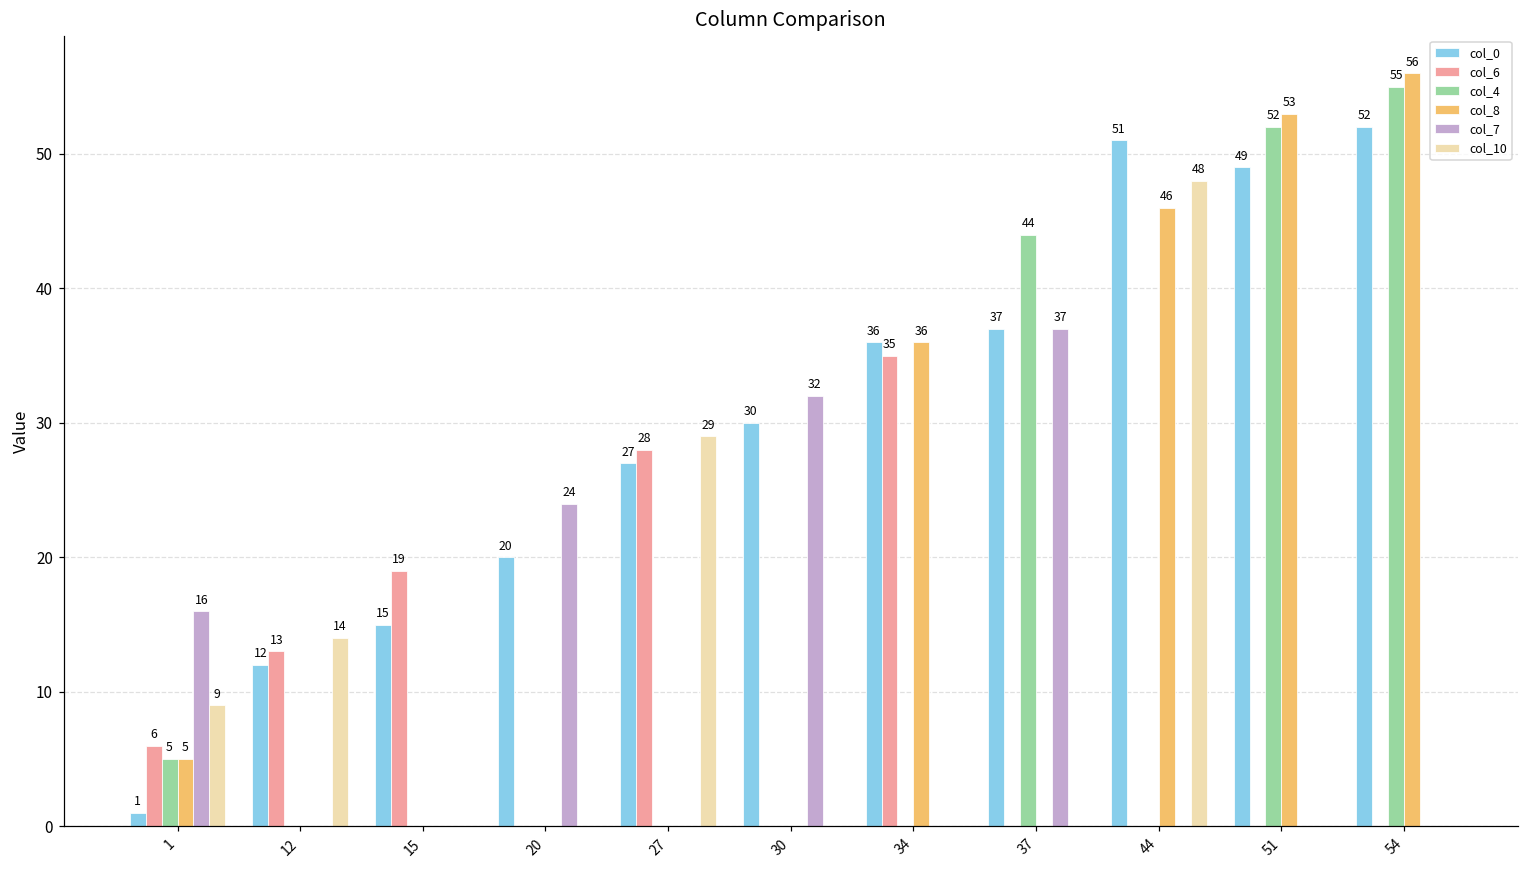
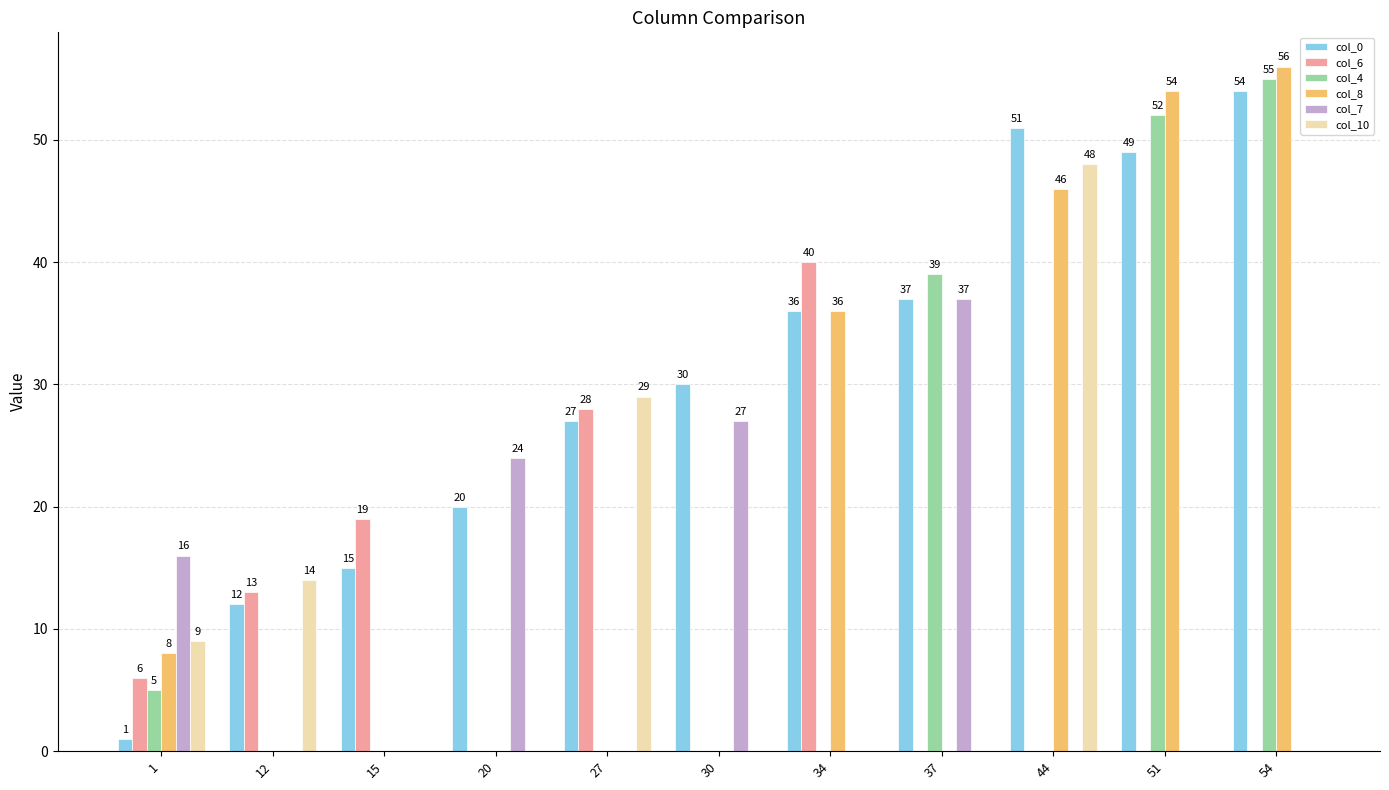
col_8, 1: 5 -> 8
col_7, 30: 32 -> 27
col_6, 34: 35 -> 40
col_4, 37: 44 -> 39
col_8, 51: 53 -> 54
col_0, 54: 52 -> 54
